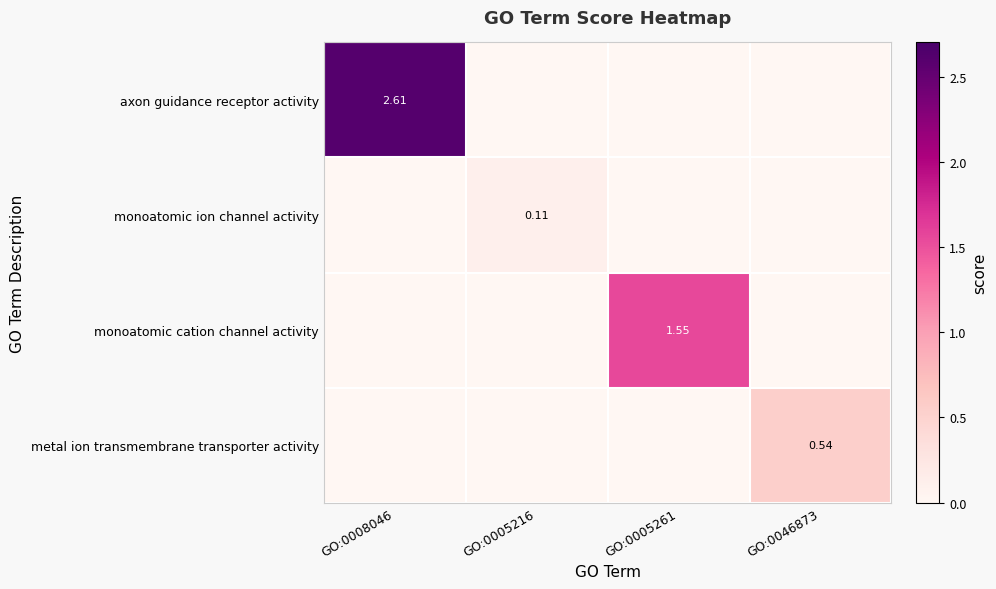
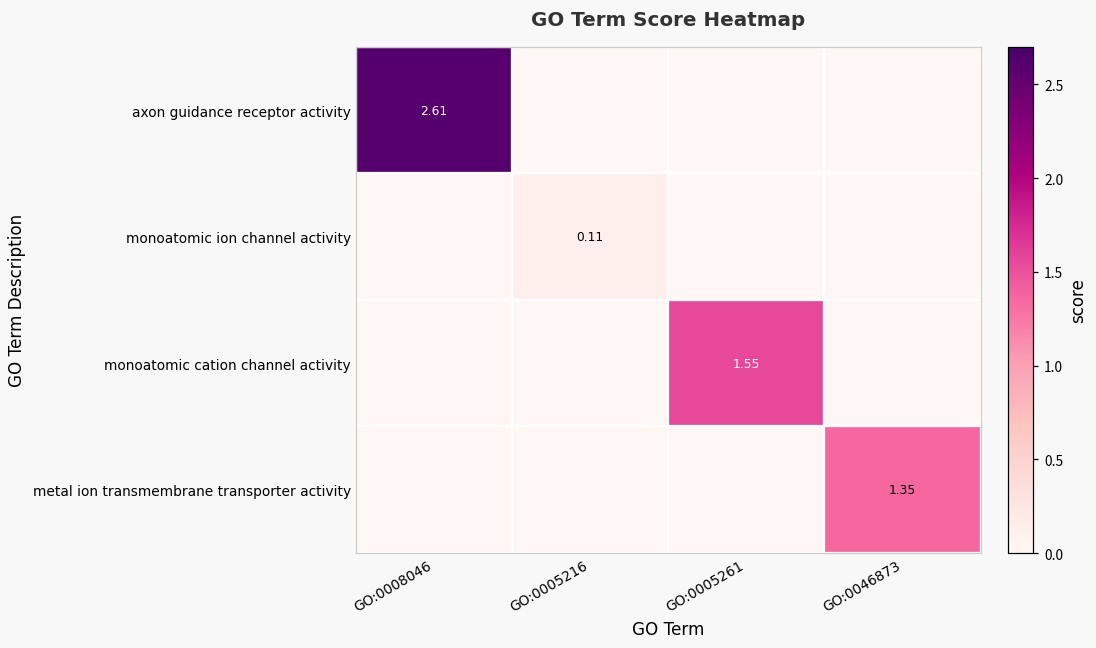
metal ion transmembrane transporter activity, GO:0046873: 0.54 -> 1.35
